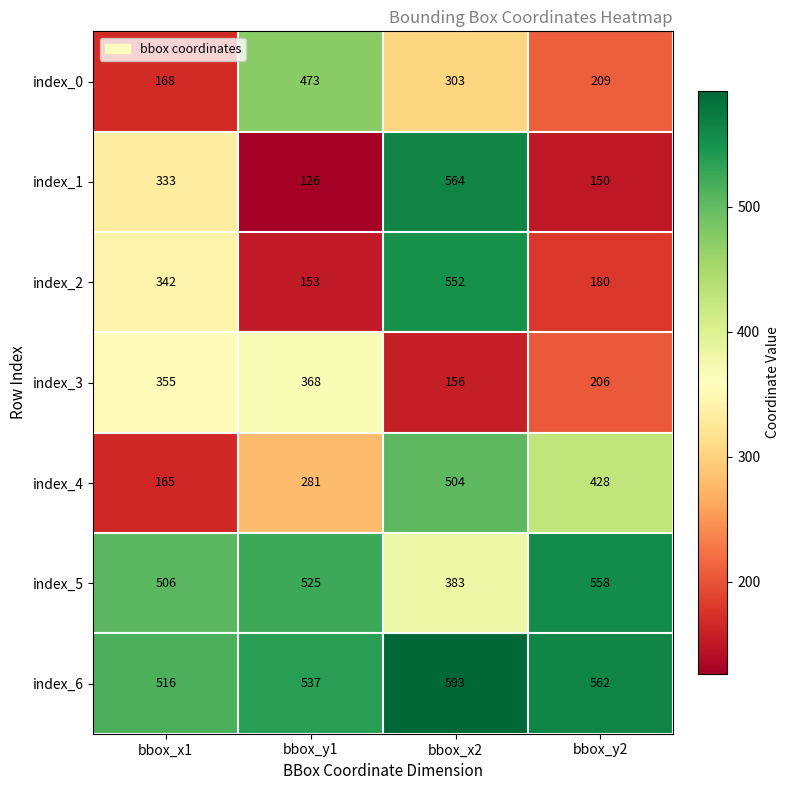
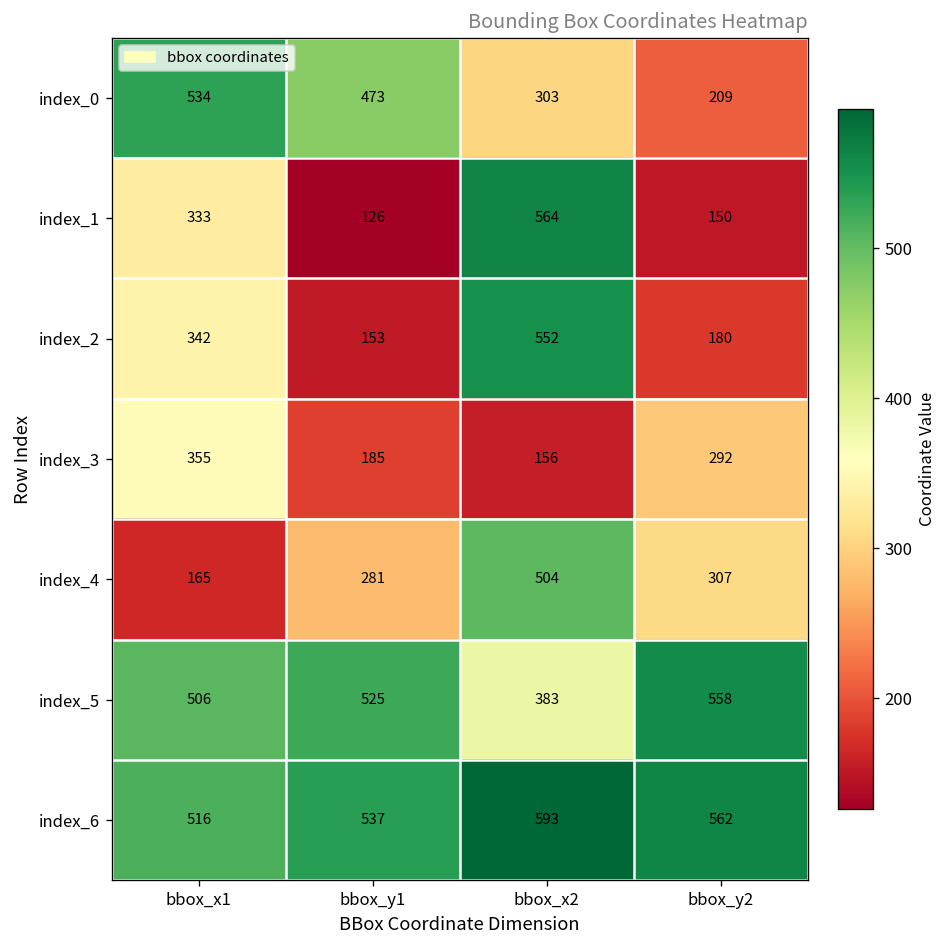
index_0, bbox_x1: 168 -> 534
index_3, bbox_y1: 368 -> 185
index_3, bbox_y2: 206 -> 292
index_4, bbox_y2: 428 -> 307
